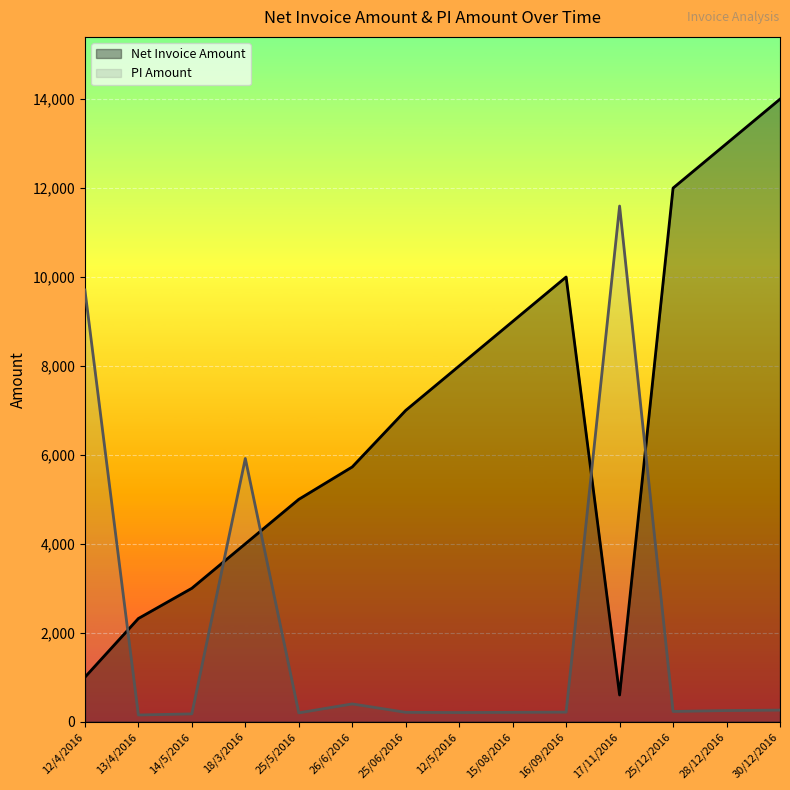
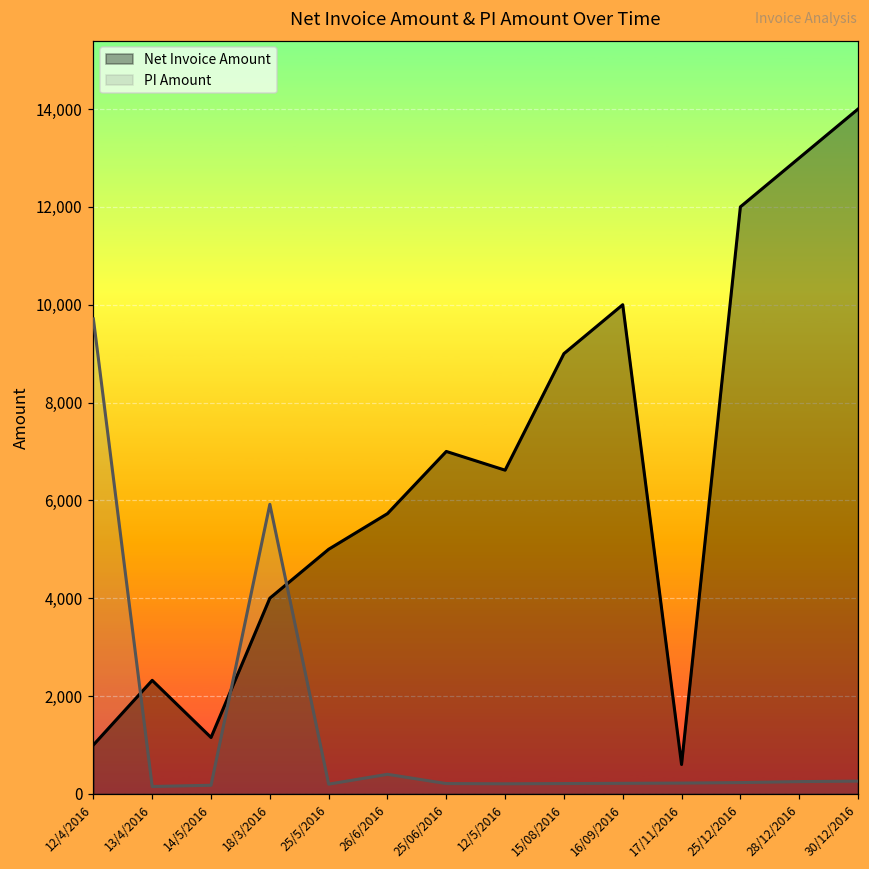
Net Invoice Amount, 14/5/2016: 3,000 -> 1,200
Net Invoice Amount, 12/5/2016: 8,000 -> 6,600
PI Amount, 17/11/2016: 11,600 -> 200
